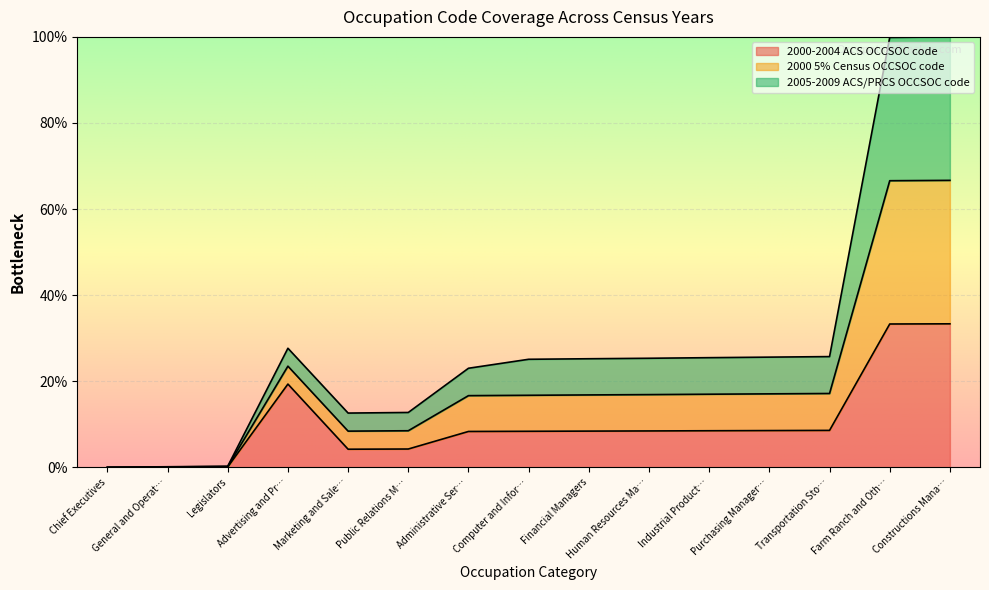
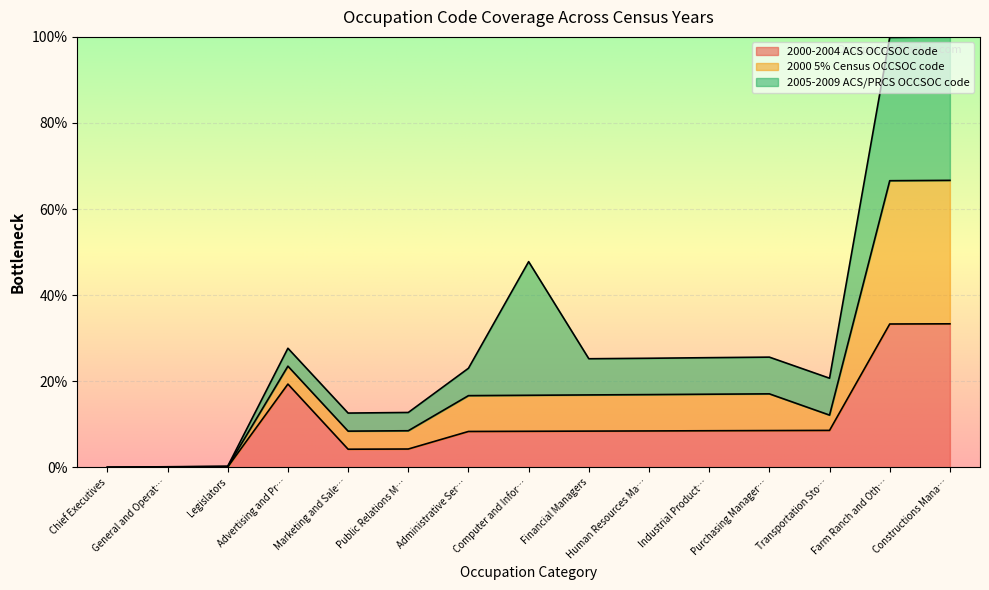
2005-2009 ACS/PRCS OCCSOC code, Computer and Infor…: 8% -> 31%
2000 5% Census OCCSOC code, Transportation Sto…: 9% -> 4%
